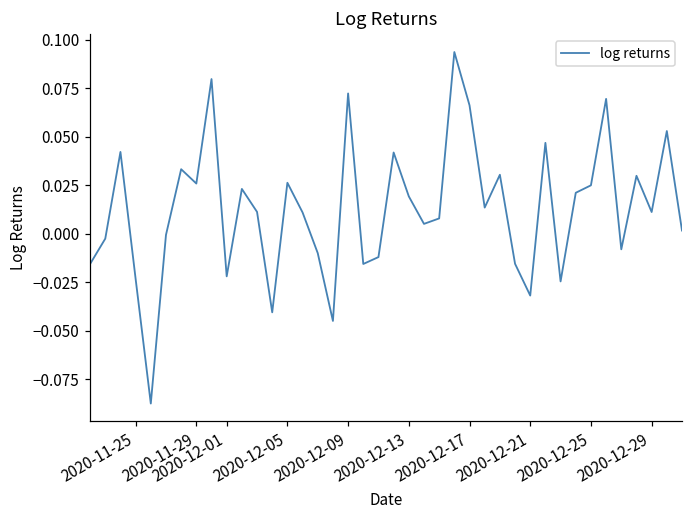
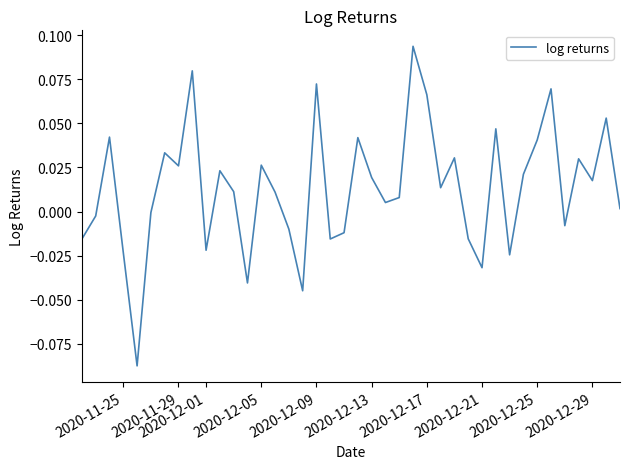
2020-12-25: 0.025 -> 0.041
2020-12-29: 0.011 -> 0.018
